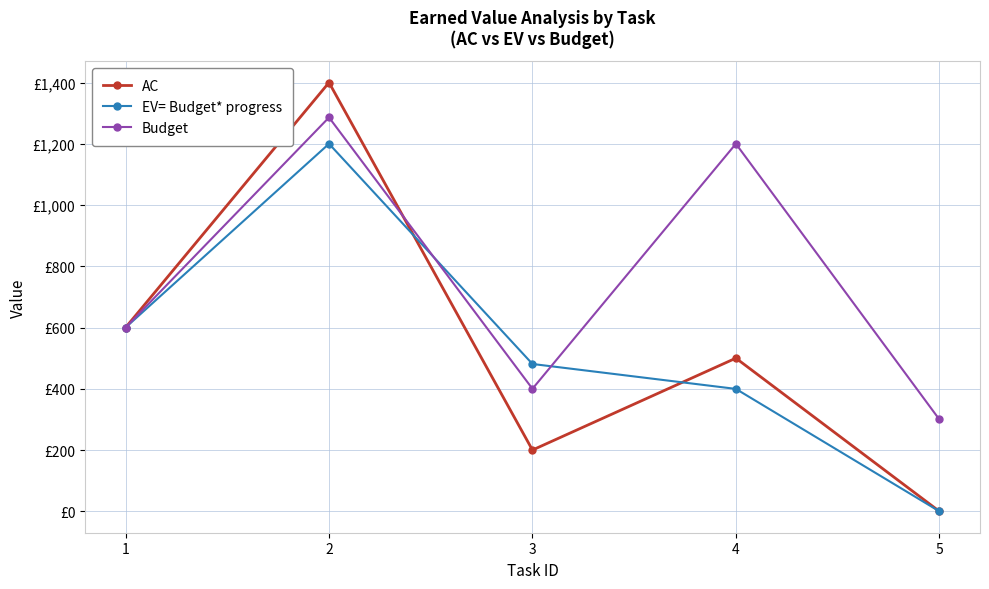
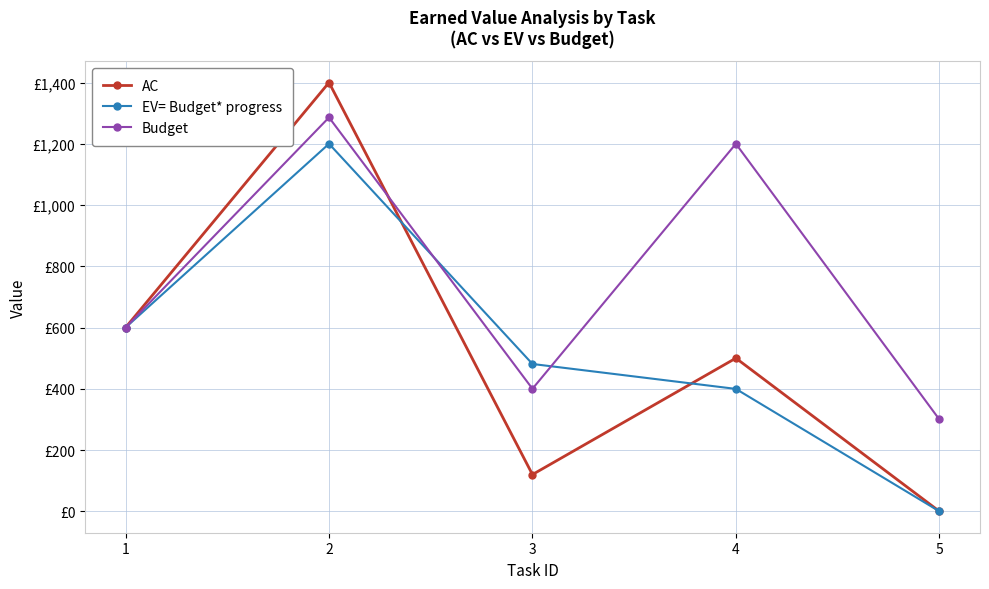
AC, 3: £200 -> £120
